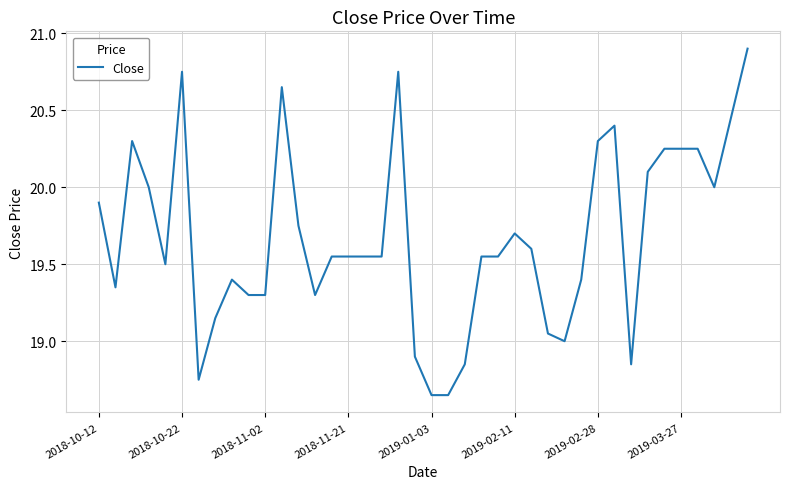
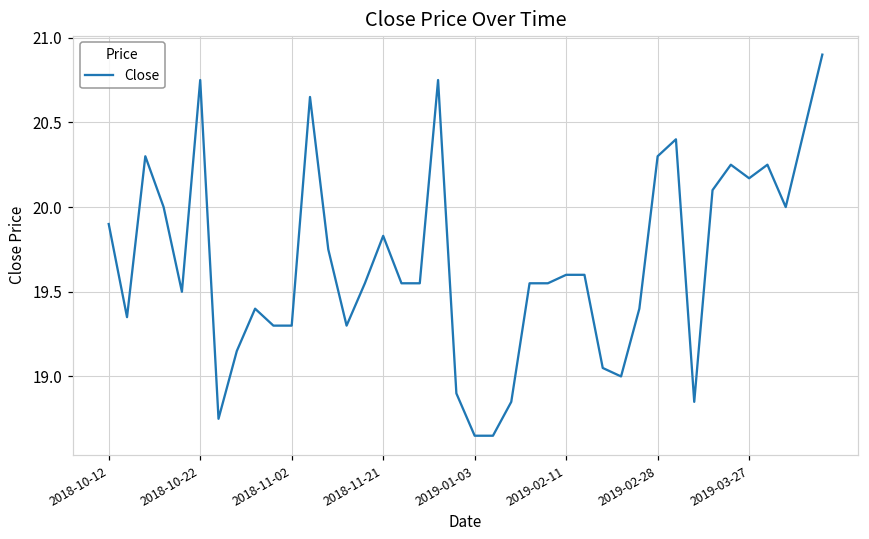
2018-11-21: 19.55 -> 19.83
2019-02-11: 19.7 -> 19.6
2019-03-27: 20.25 -> 20.17
